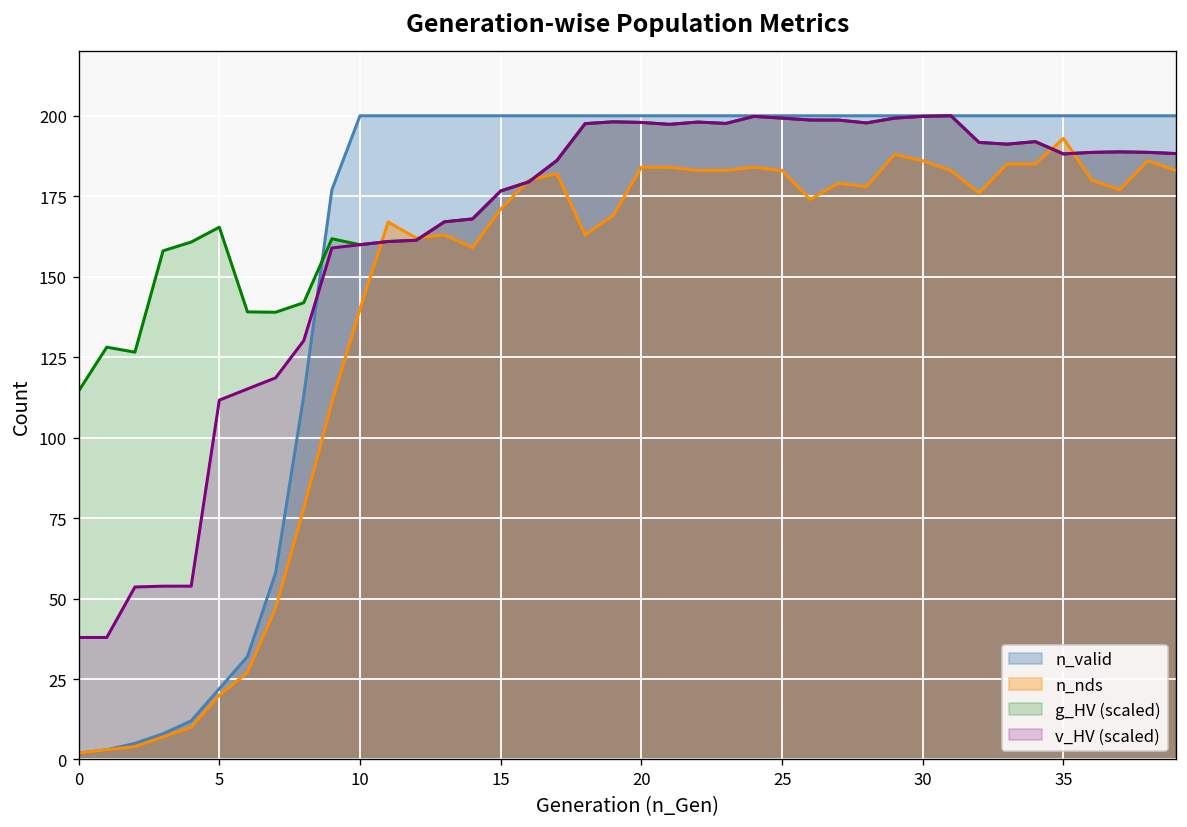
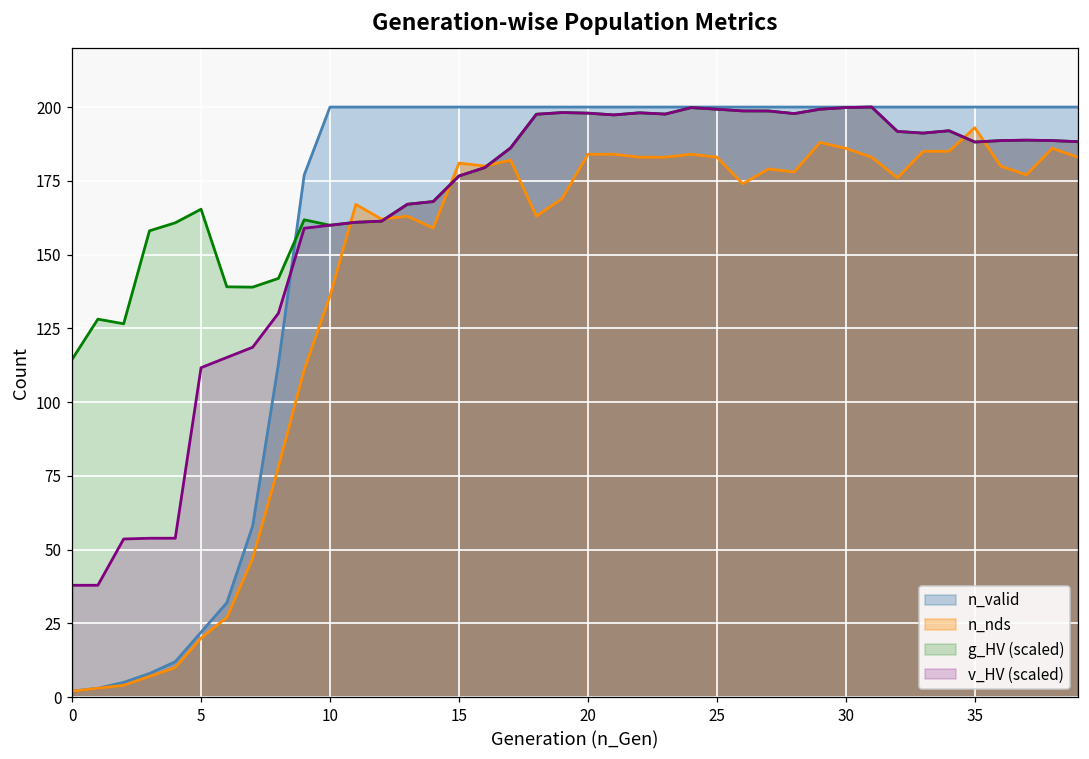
n_nds, 10: 140 -> 136
n_nds, 15: 171 -> 181
